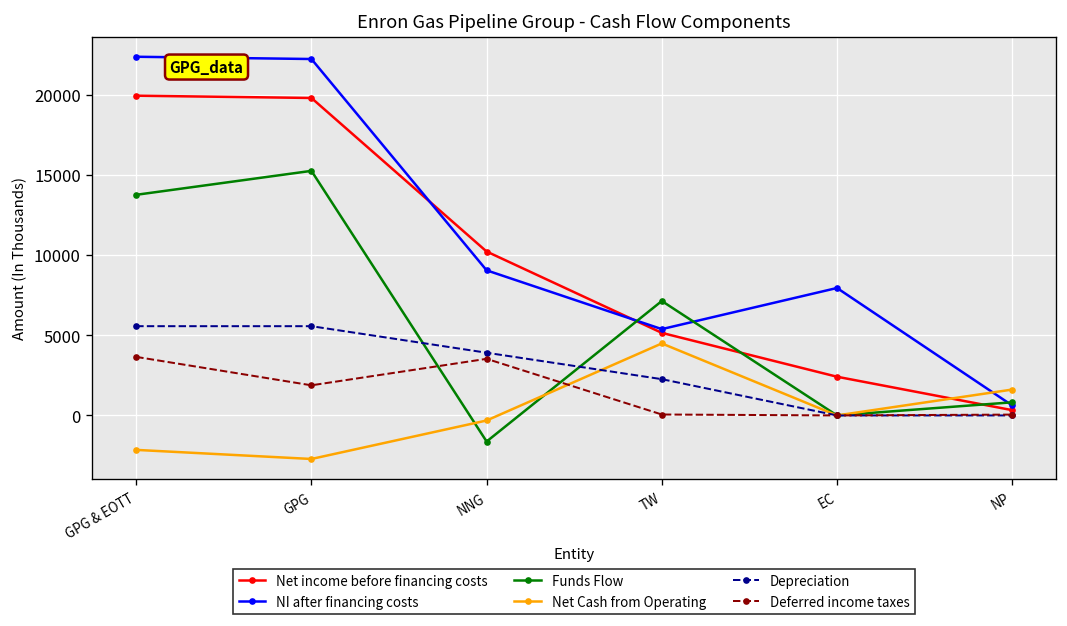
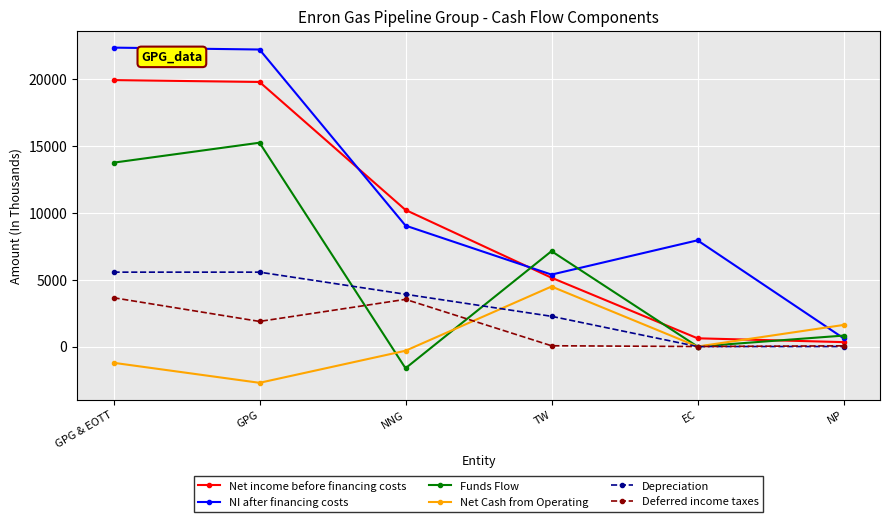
Net Cash from Operating, GPG & EOTT: -2100 -> -1200
Net income before financing costs, EC: 2400 -> 600
